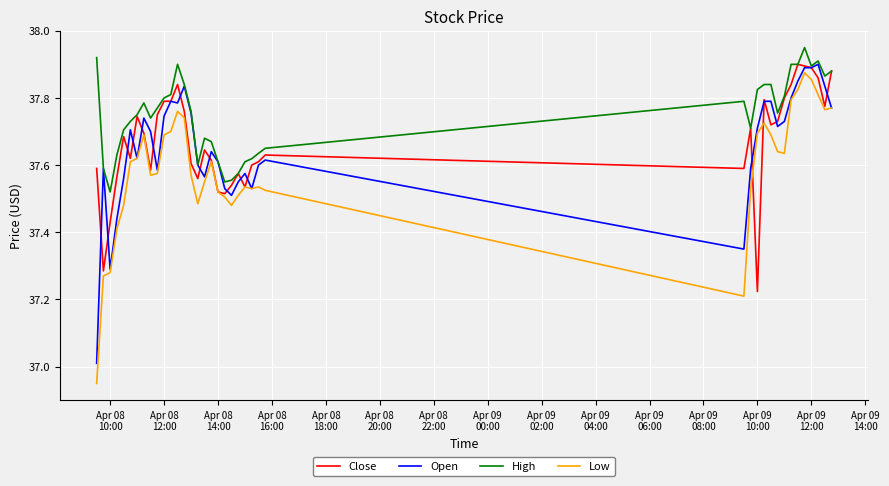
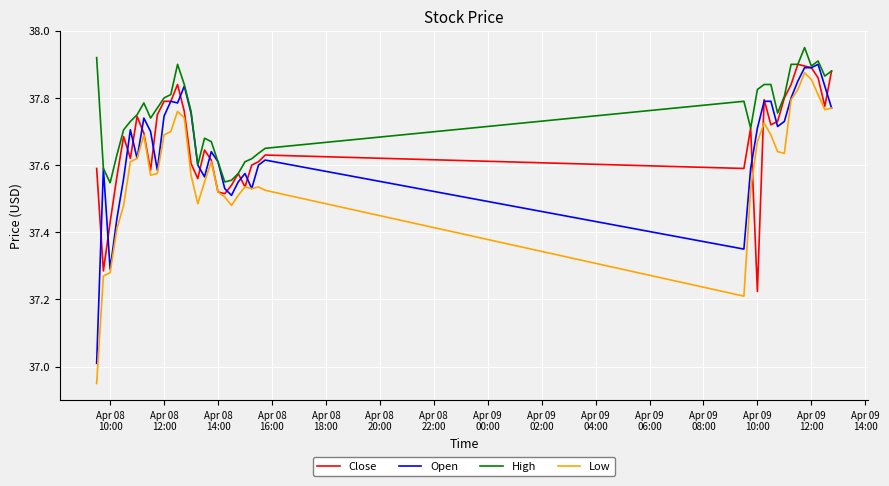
High, Apr 08 10:00: 37.52 -> 37.55
Low, Apr 09 10:00: 37.69 -> 37.67
